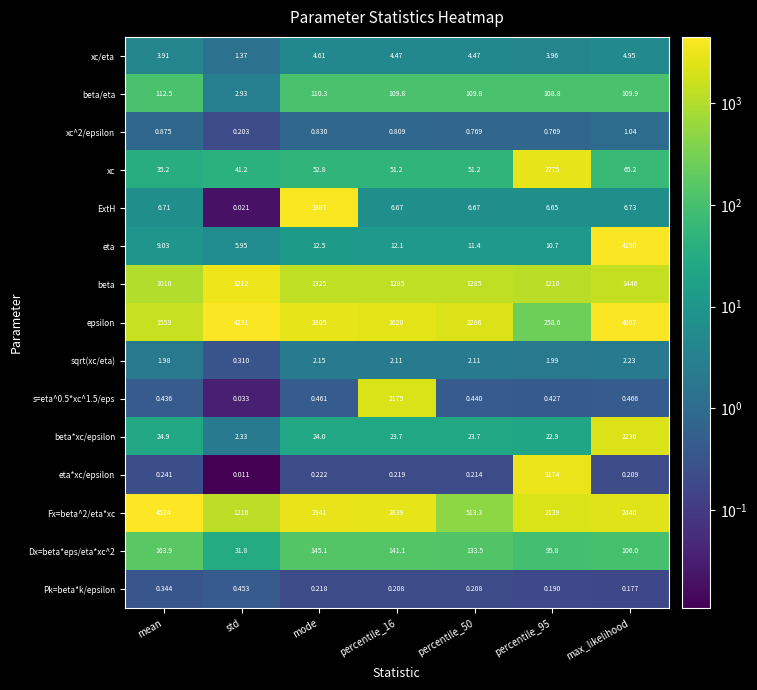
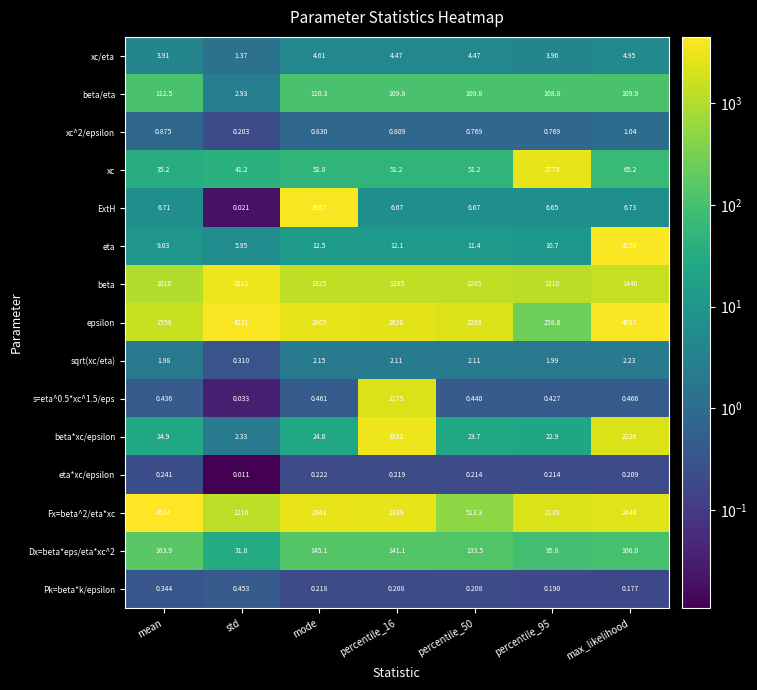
beta*xc/epsilon, percentile_16: 23.7 -> 3321
eta*xc/epsilon, percentile_95: 3174 -> 0.214
